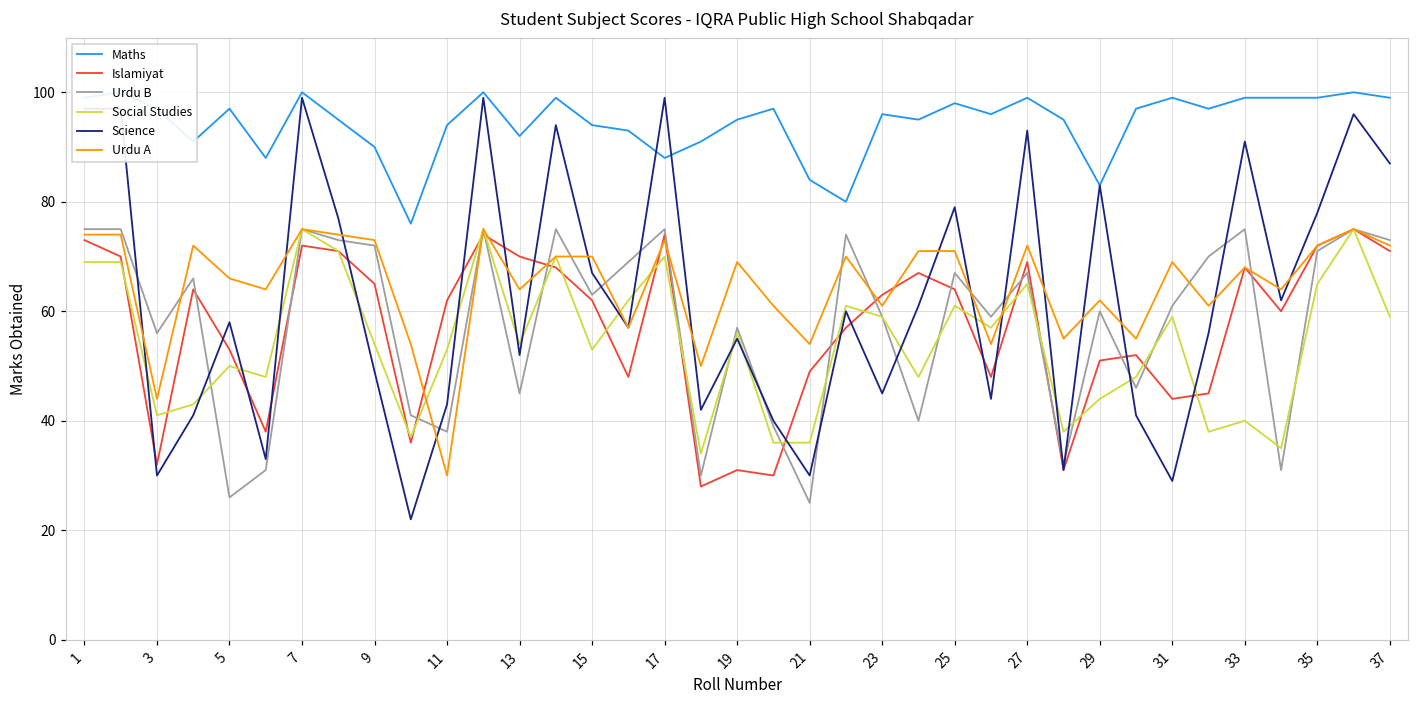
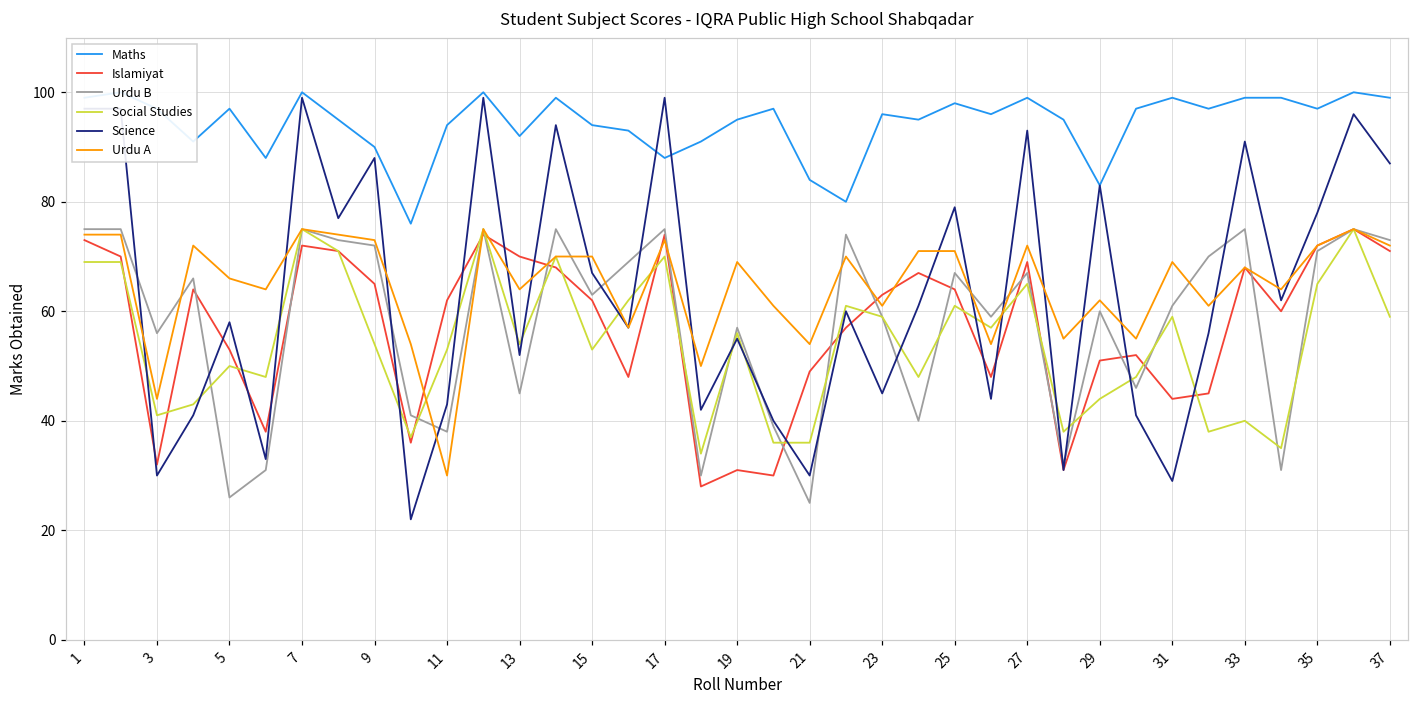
Science, 9: 49 -> 88
Maths, 35: 99 -> 97
